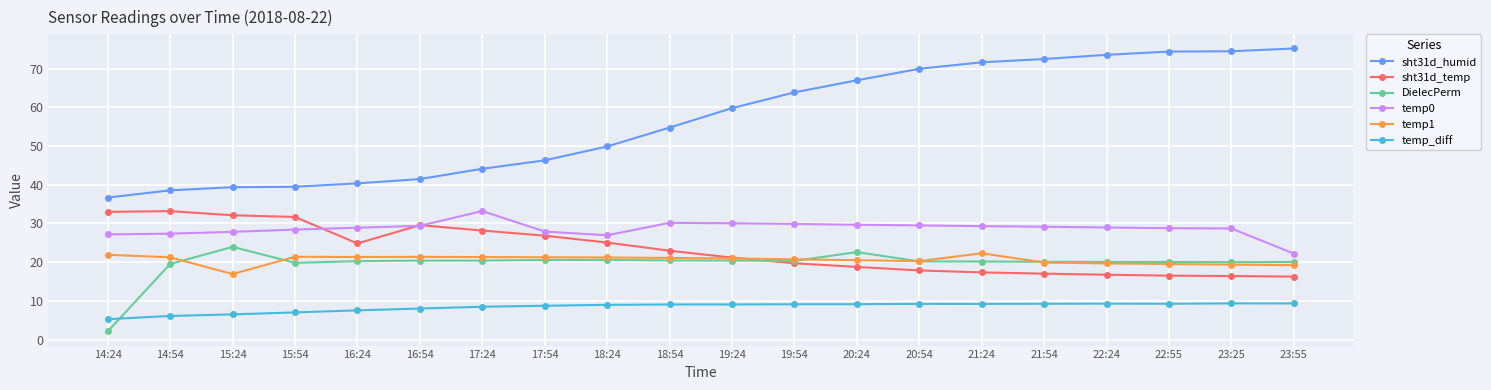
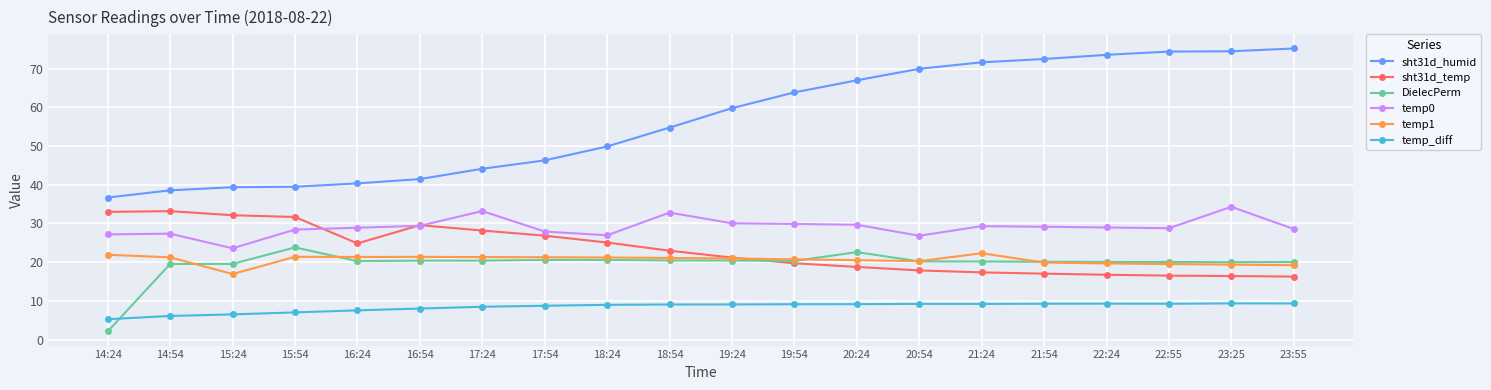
DielecPerm, 15:24: 24 -> 20
temp0, 15:24: 28 -> 24
DielecPerm, 15:54: 20 -> 24
temp0, 18:54: 30 -> 33
temp0, 20:54: 29 -> 27
temp0, 23:25: 29 -> 34
temp0, 23:55: 22 -> 29
